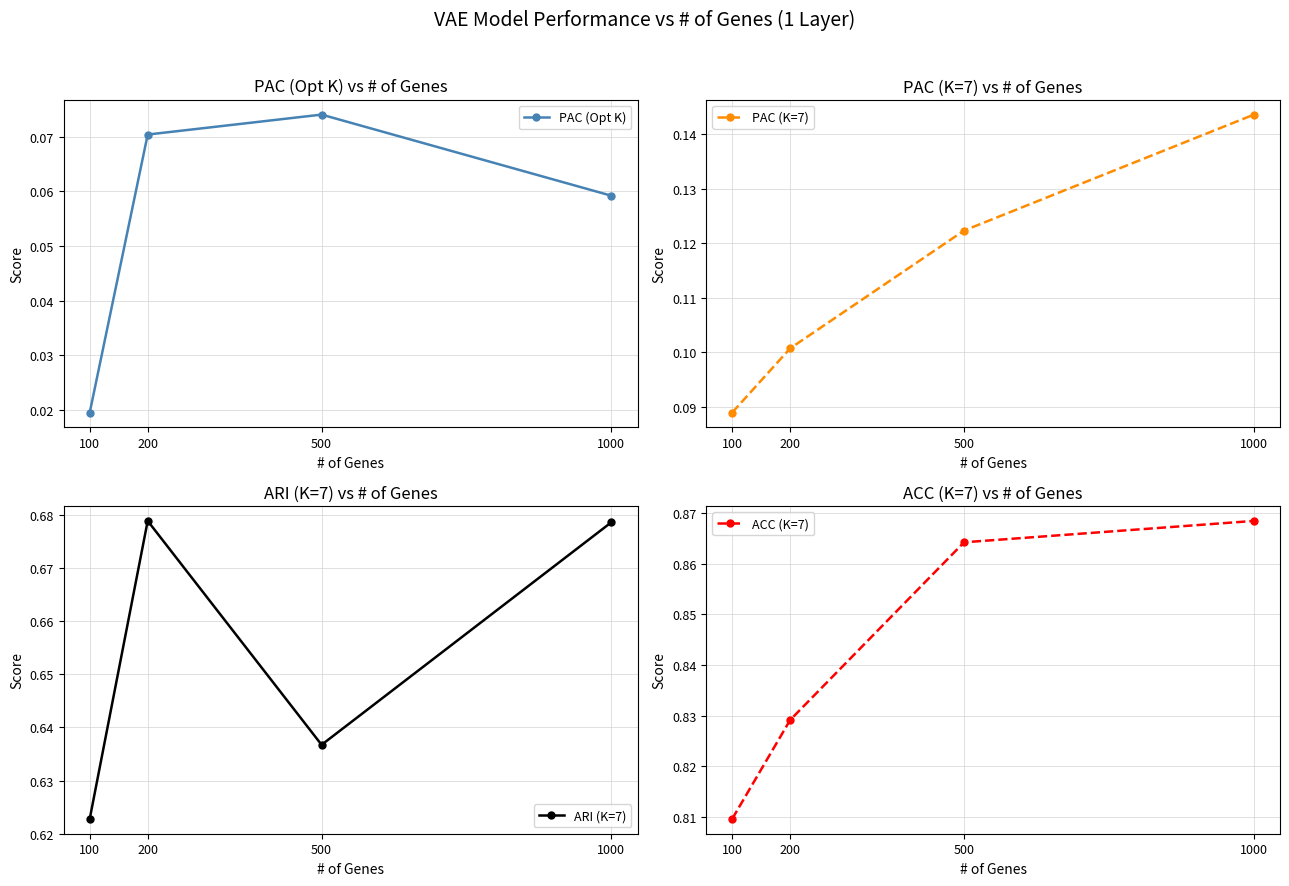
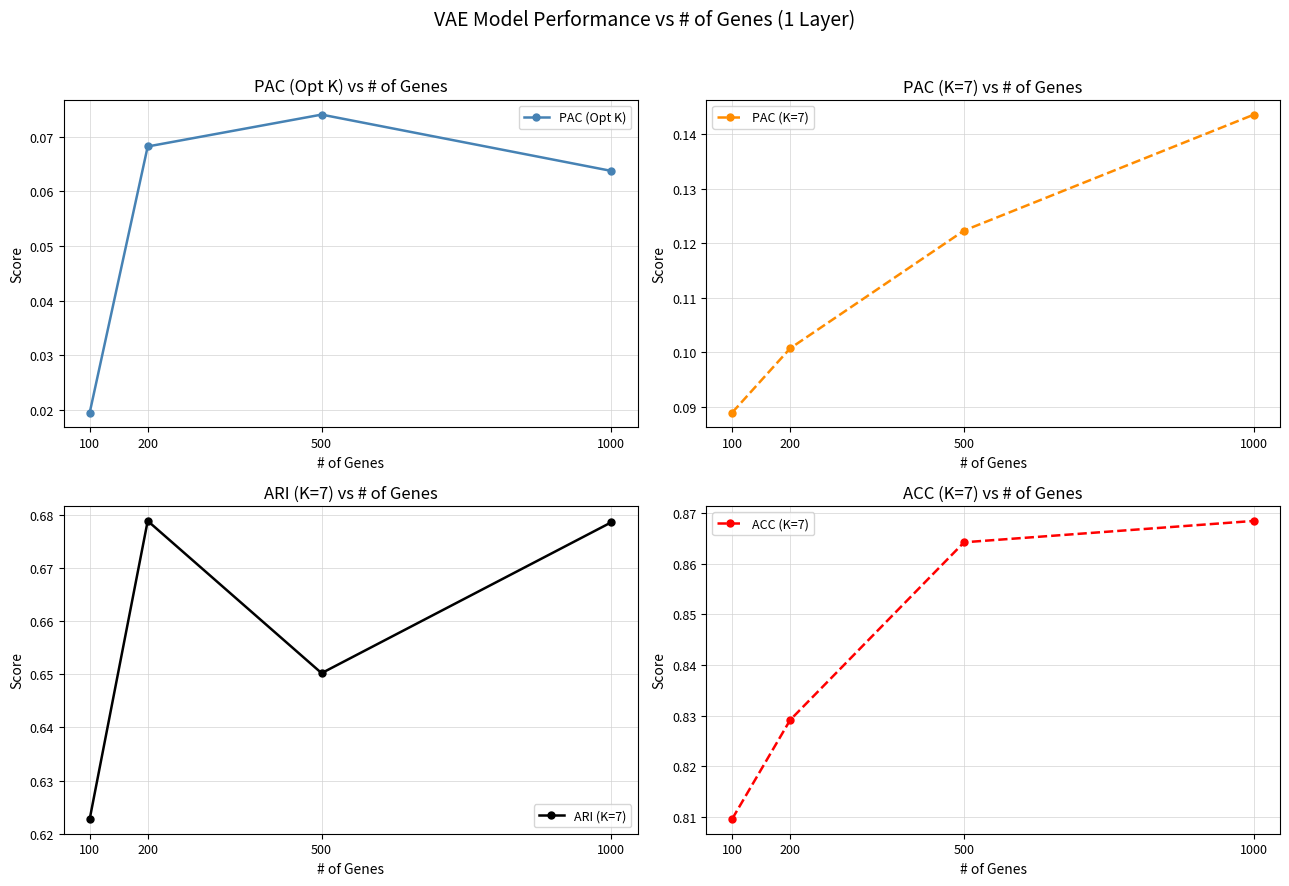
PAC (Opt K) vs # of Genes, 200: 0.070 -> 0.068
PAC (Opt K) vs # of Genes, 1000: 0.059 -> 0.064
ARI (K=7) vs # of Genes, 500: 0.637 -> 0.650
